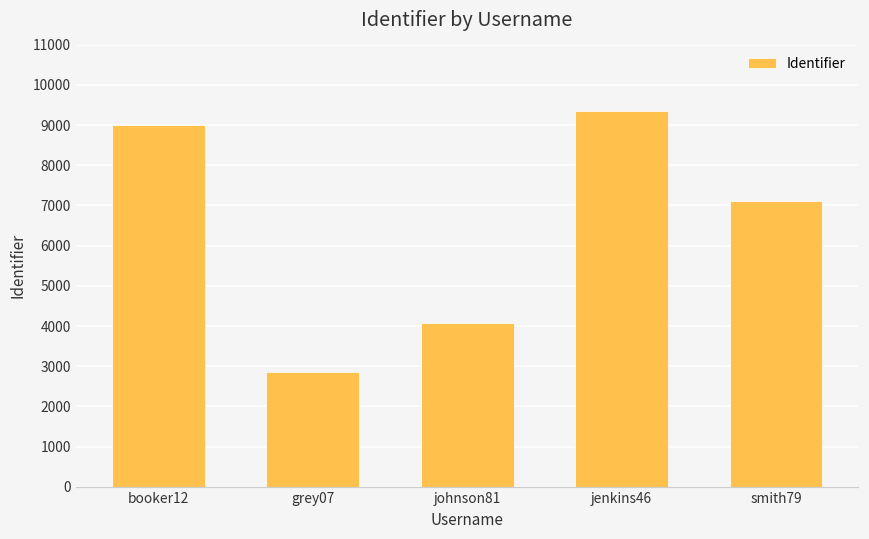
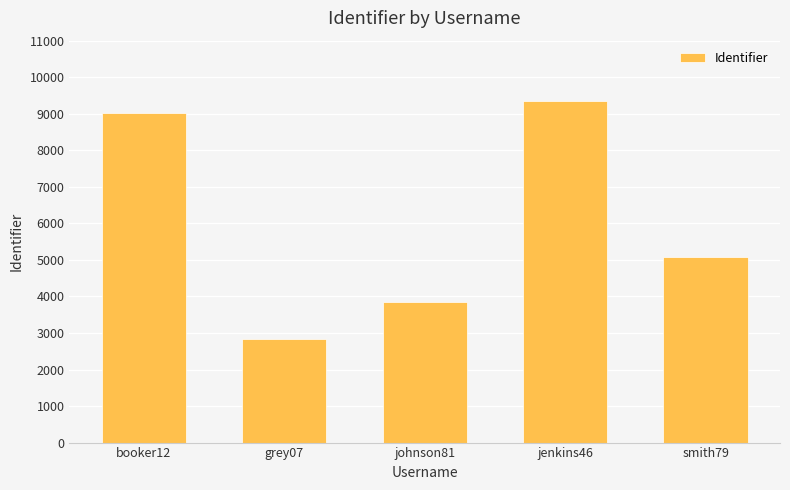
johnson81: 4100 -> 3800
smith79: 7100 -> 5100
